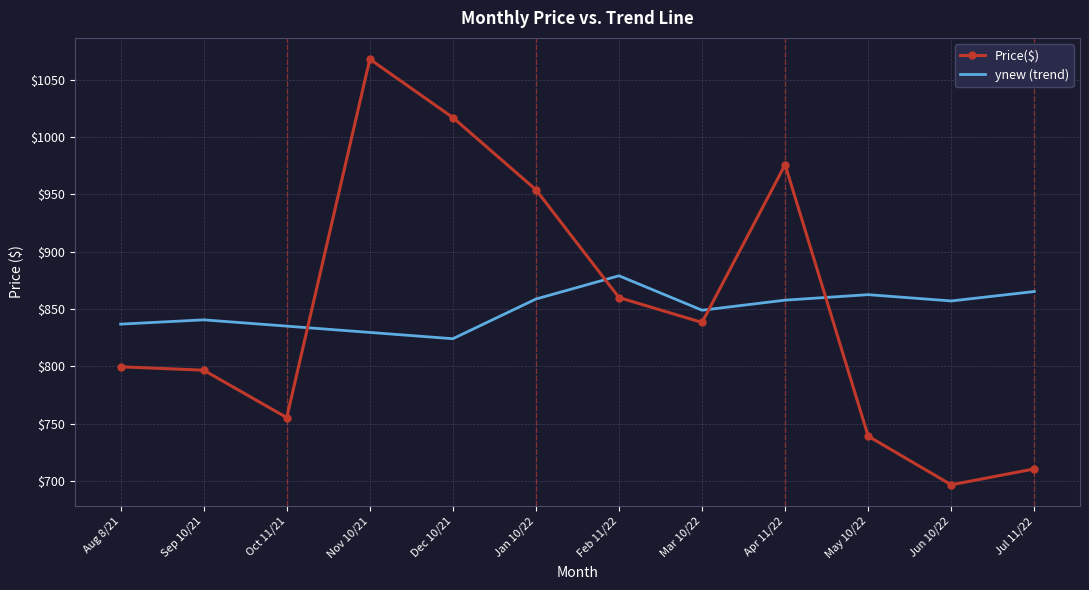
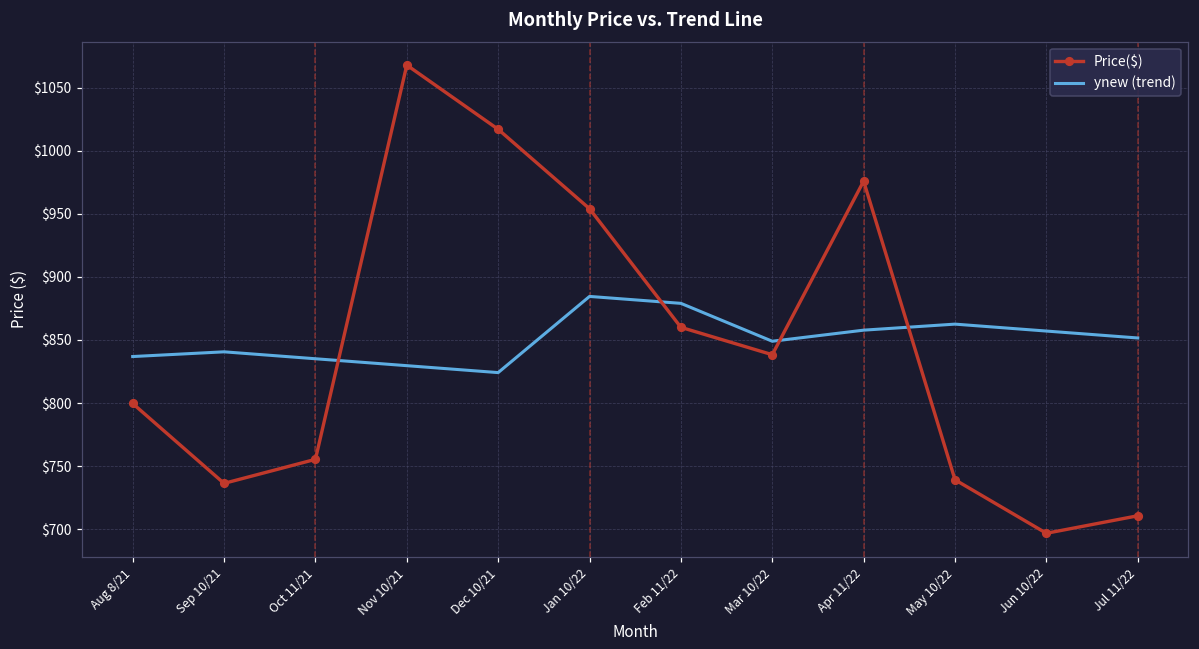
Price($), Sep 10/21: $797 -> $736
ynew (trend), Jan 10/22: $859 -> $885
ynew (trend), Jul 11/22: $865 -> $852
